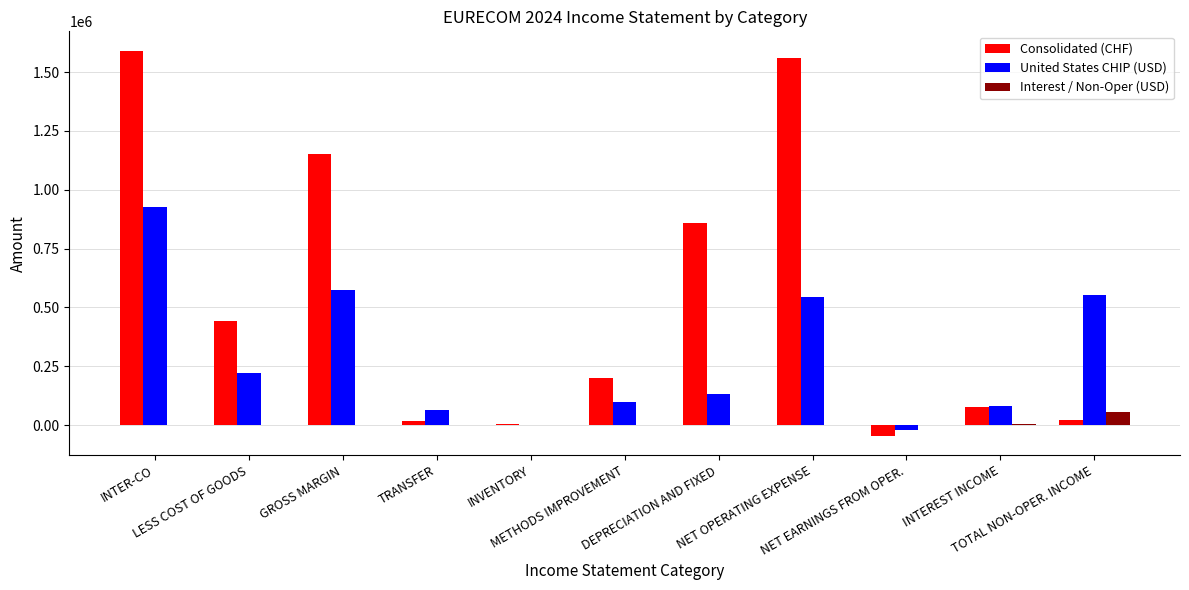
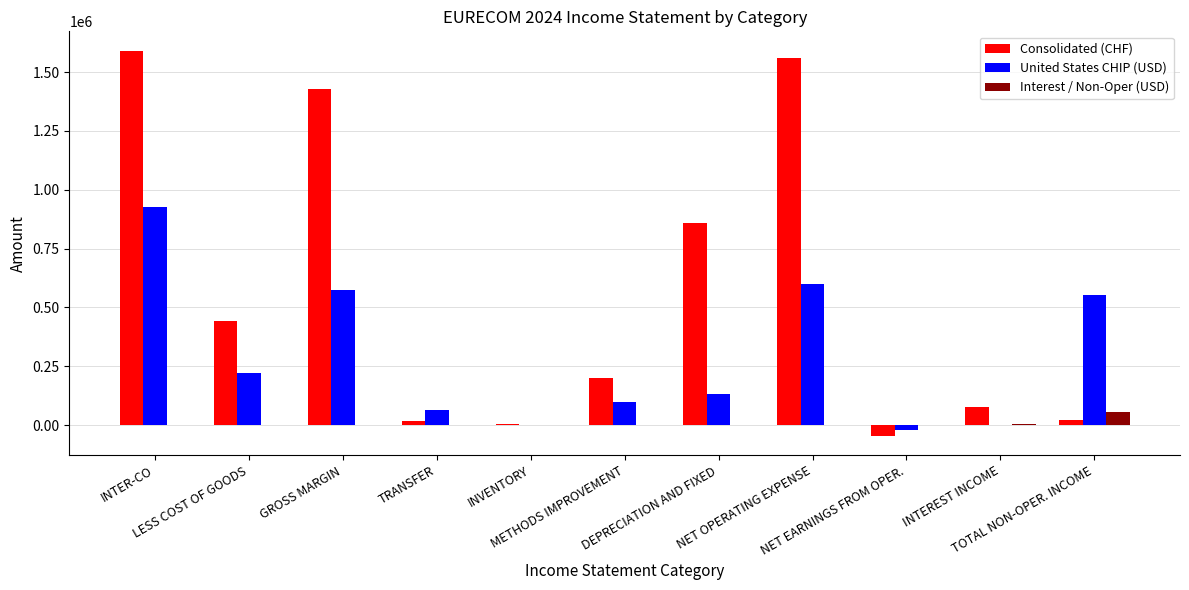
Consolidated (CHF), GROSS MARGIN: 1150000 -> 1430000
United States CHIP (USD), NET OPERATING EXPENSE: 550000 -> 600000
United States CHIP (USD), INTEREST INCOME: 80000 -> 0
